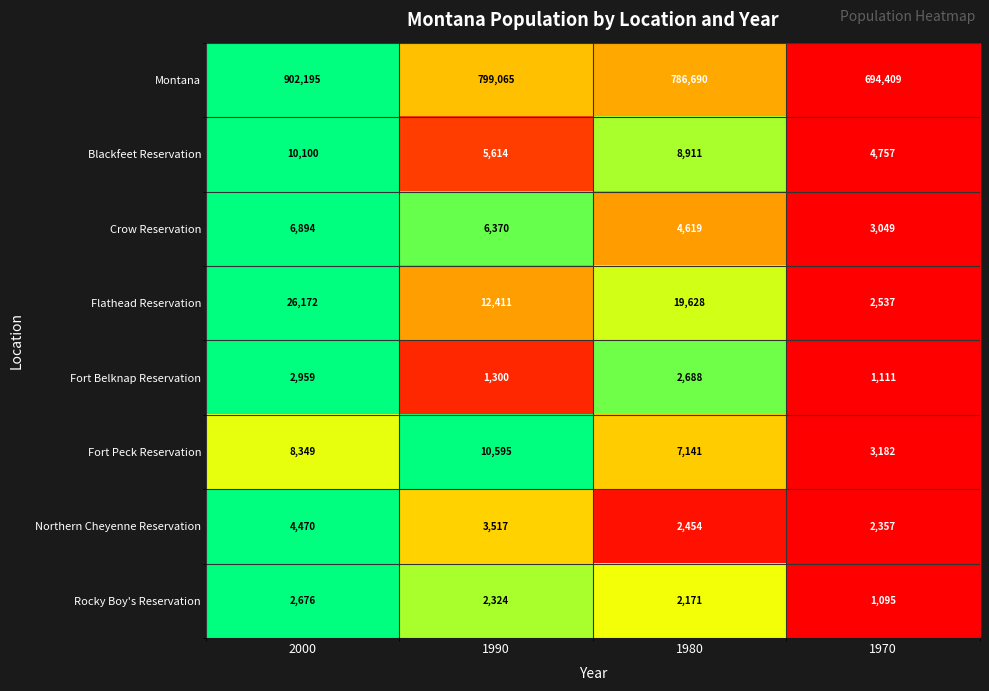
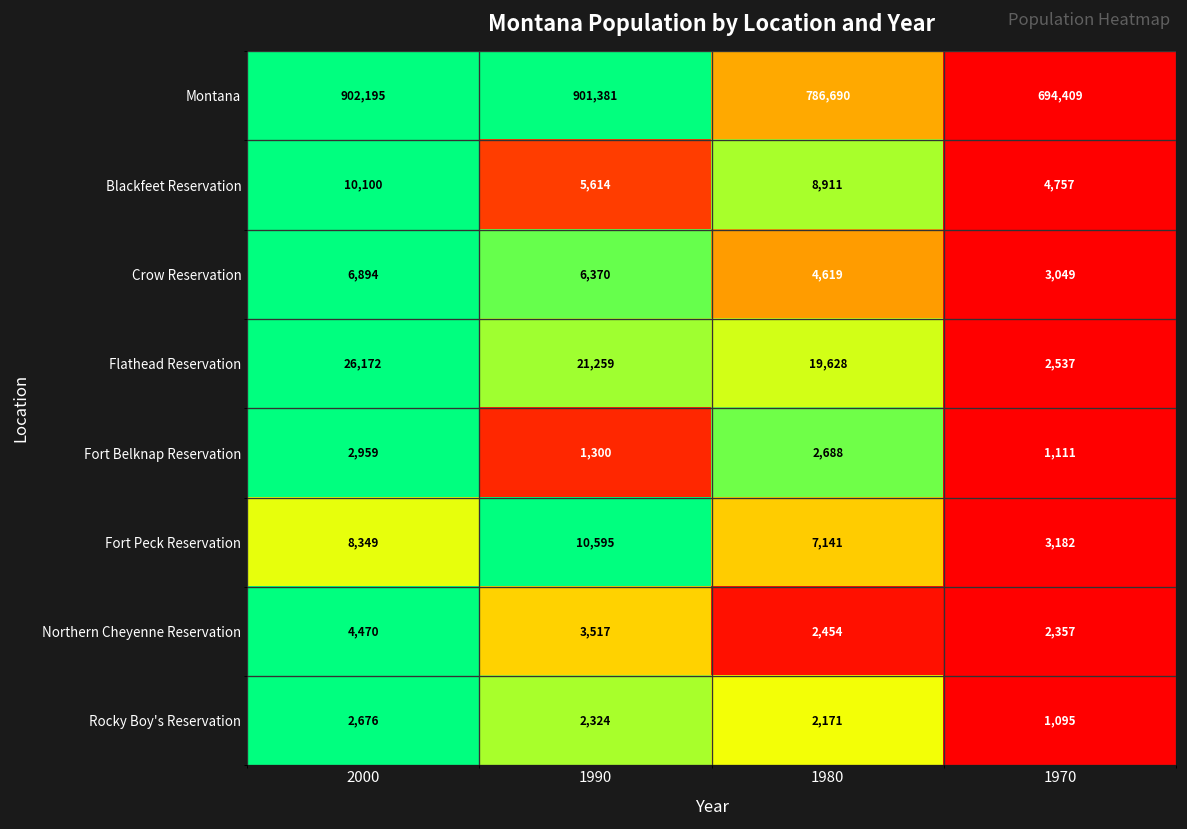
Montana, 1990: 799,065 -> 901,381
Flathead Reservation, 1990: 12,411 -> 21,259
